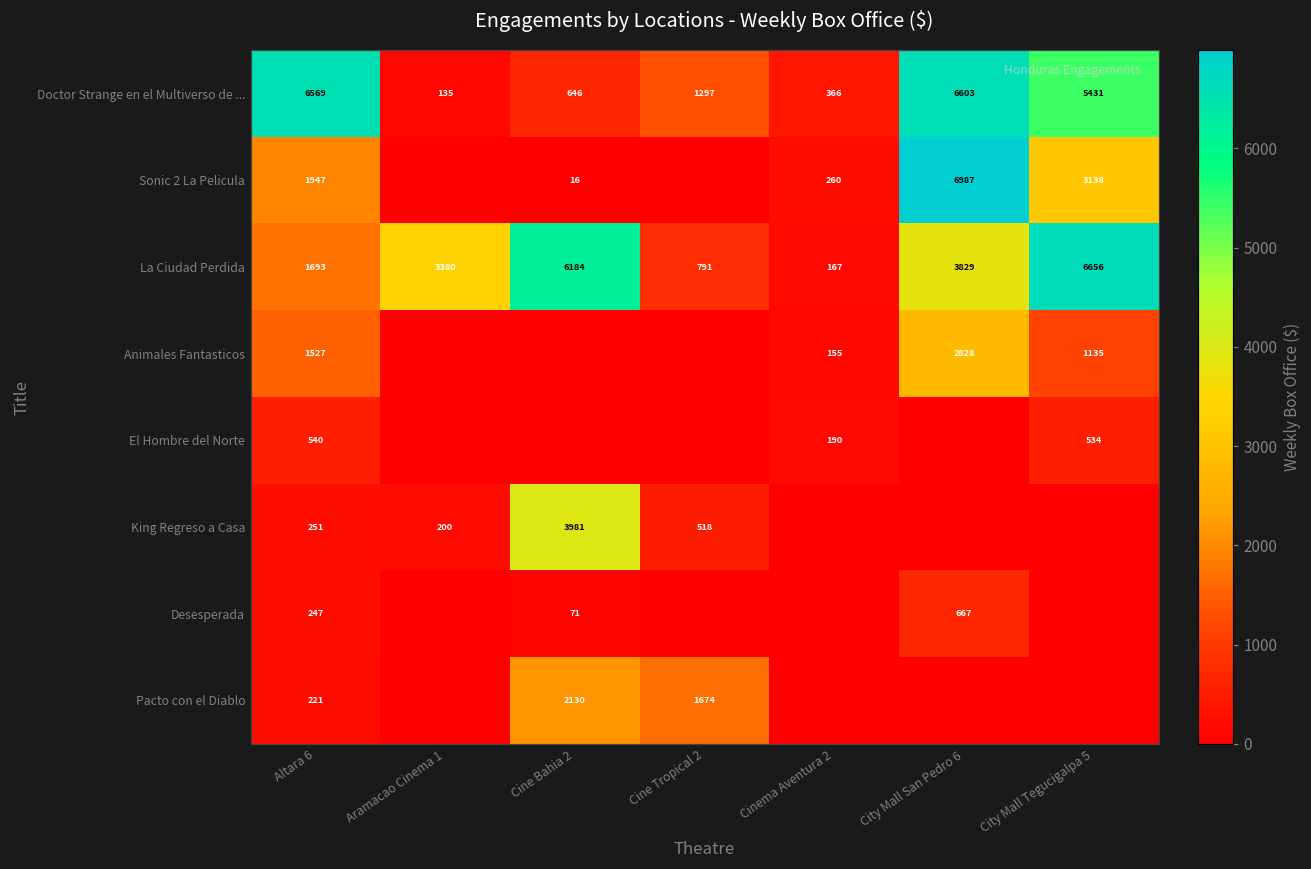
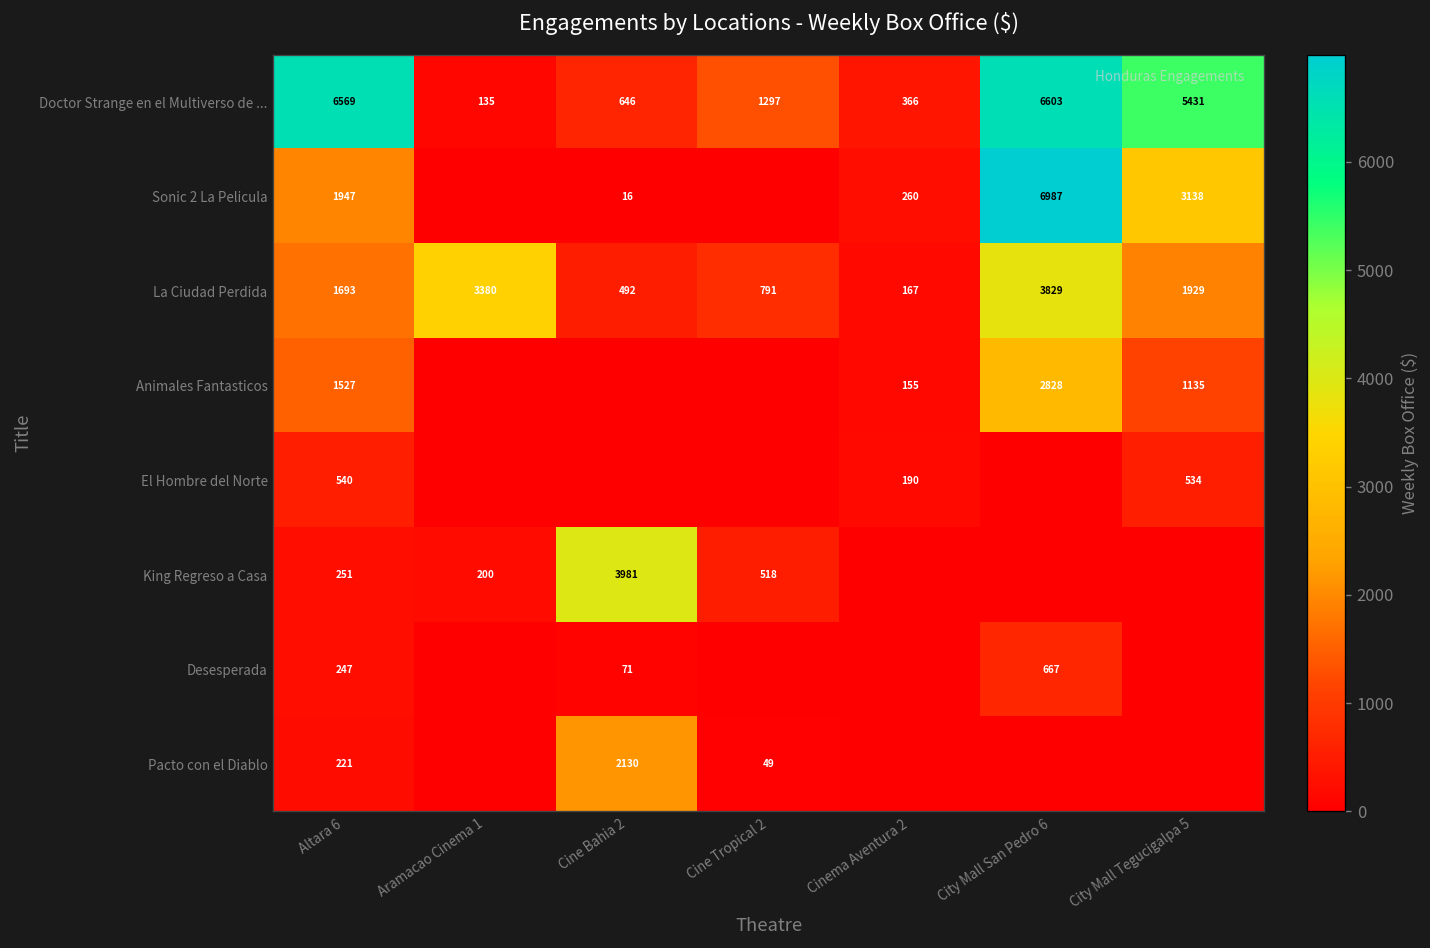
La Ciudad Perdida, Cine Bahia 2: 6184 -> 492
La Ciudad Perdida, City Mall Tegucigalpa 5: 6656 -> 1929
Pacto con el Diablo, Cine Tropical 2: 1674 -> 49
